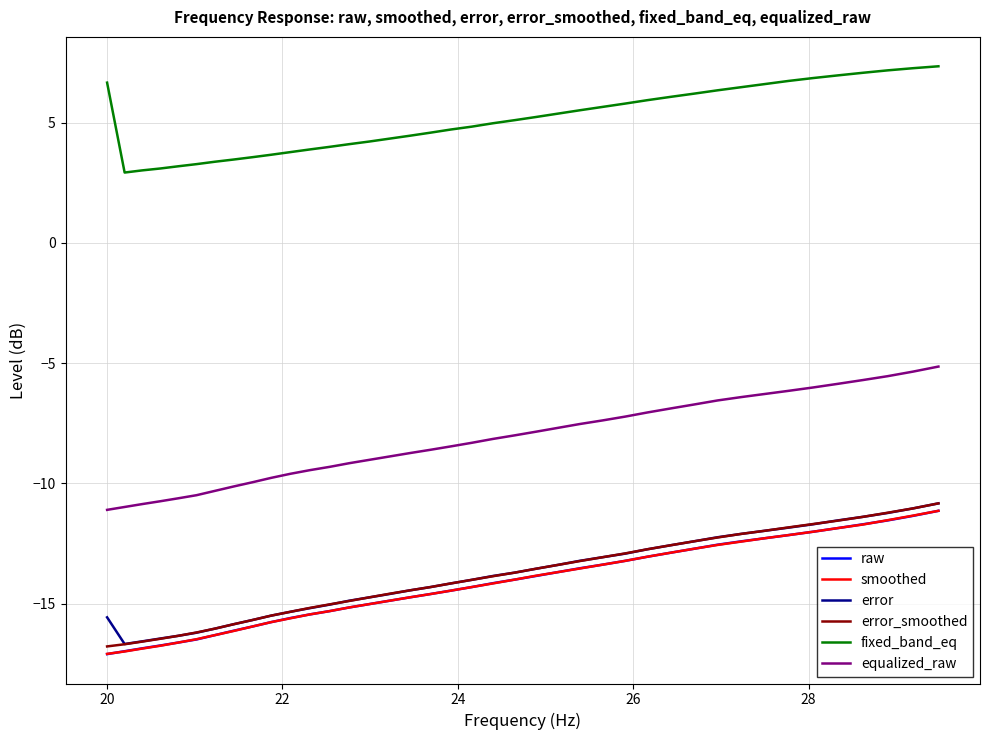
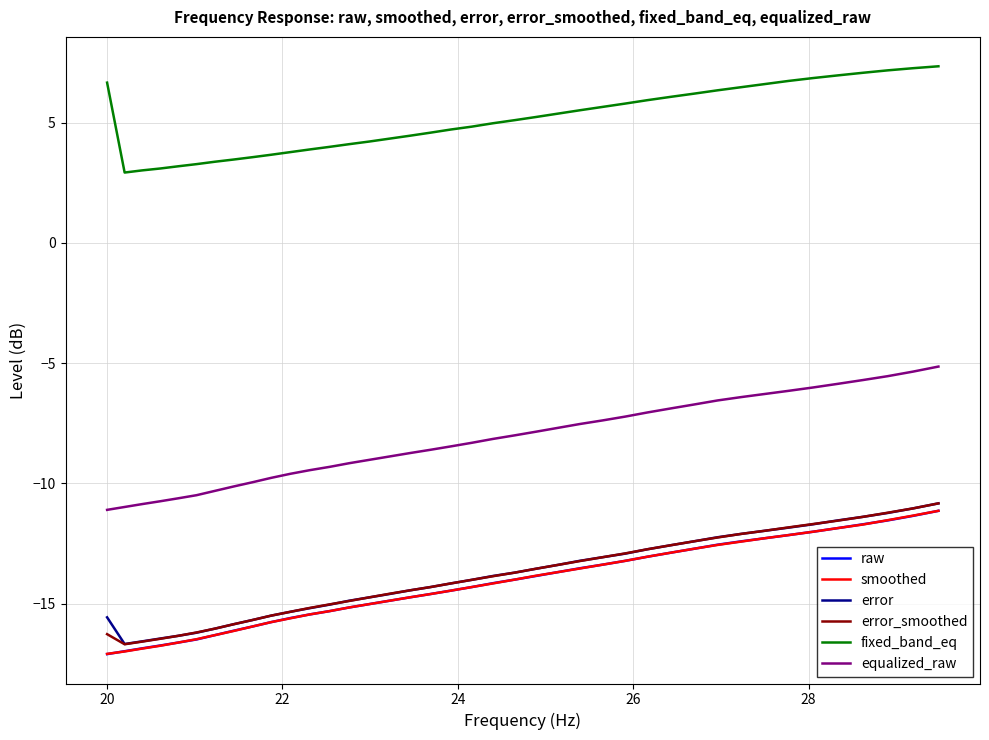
error_smoothed, 20: -16.8 -> -16.3
